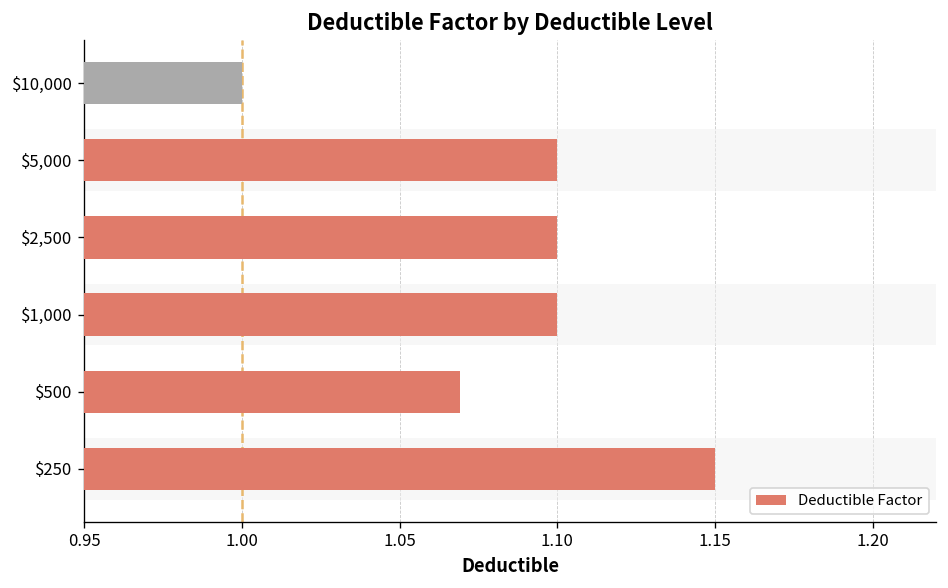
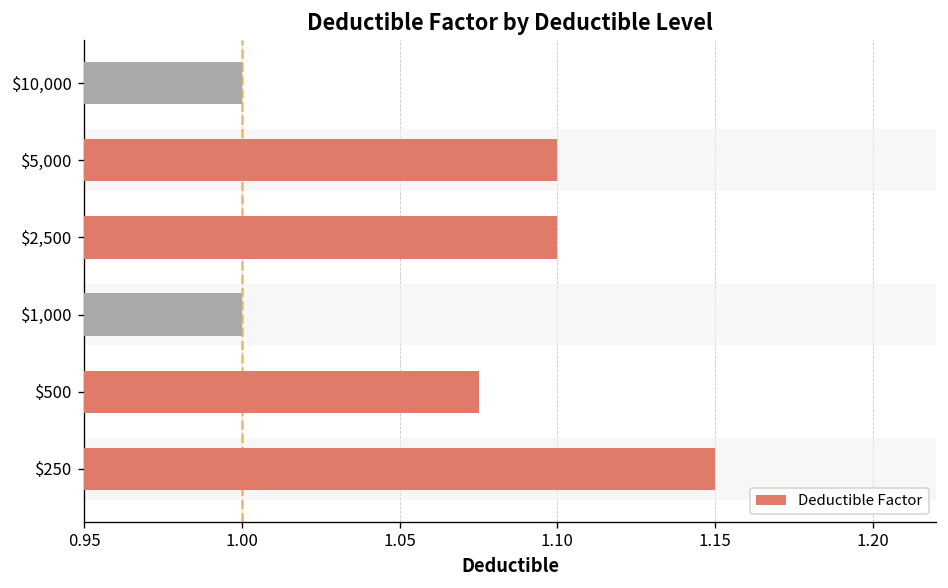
$1,000: 1.1 -> 1.0
$500: 1.069 -> 1.075
